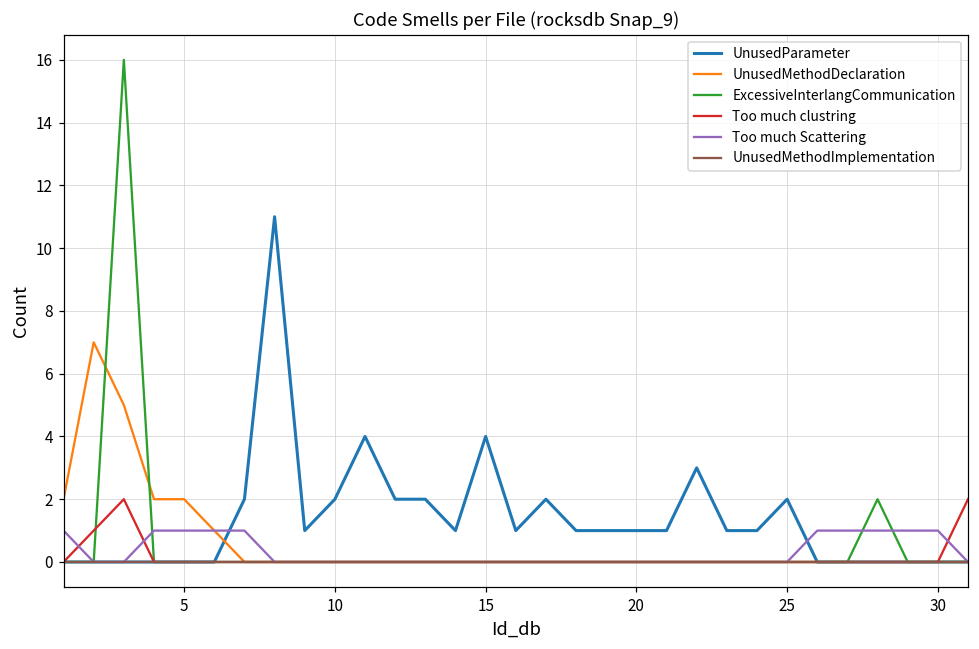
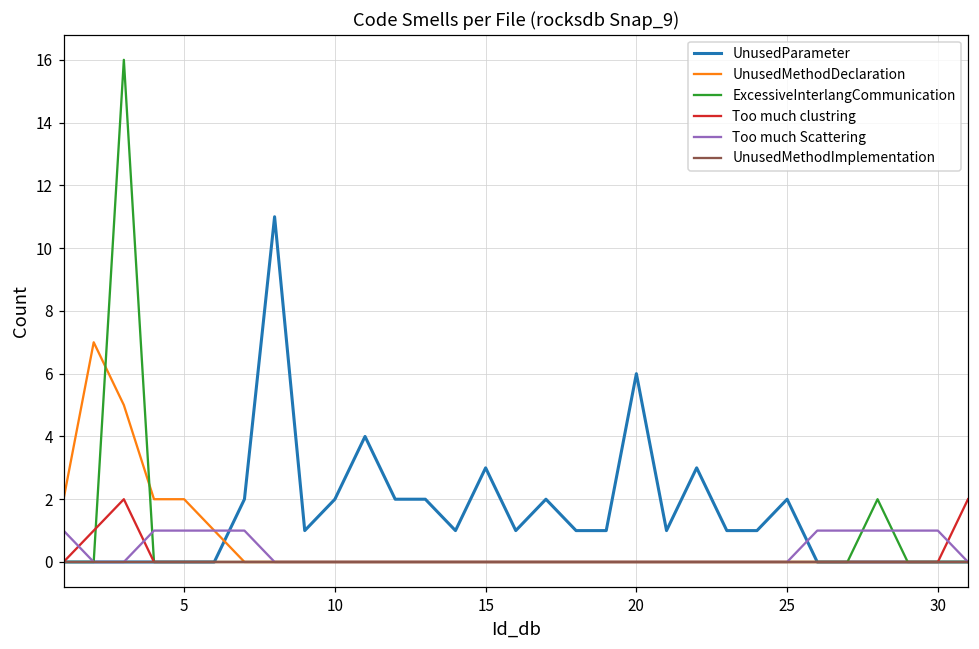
UnusedParameter, 15: 4 -> 3
UnusedParameter, 20: 1 -> 6
